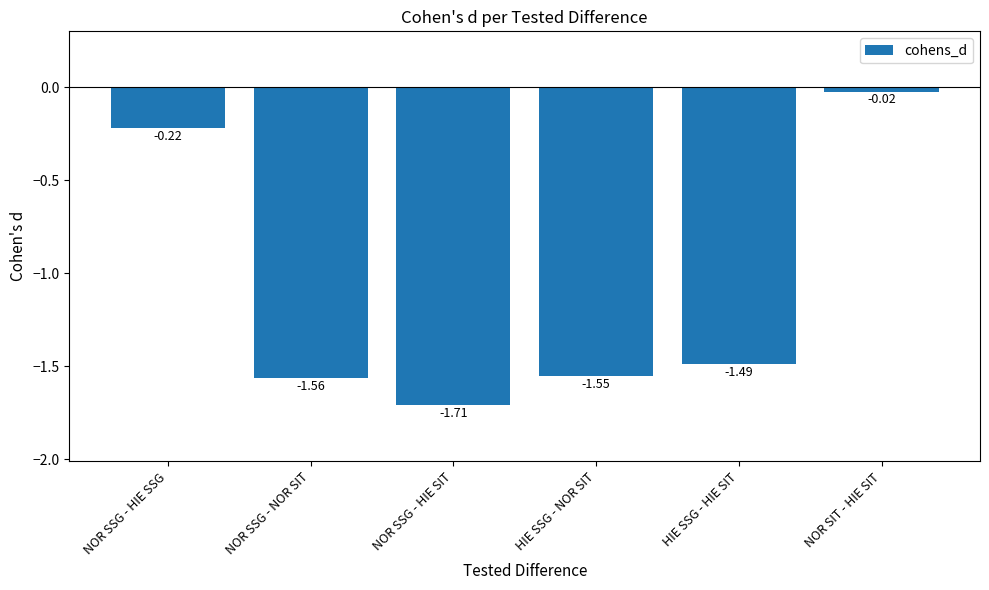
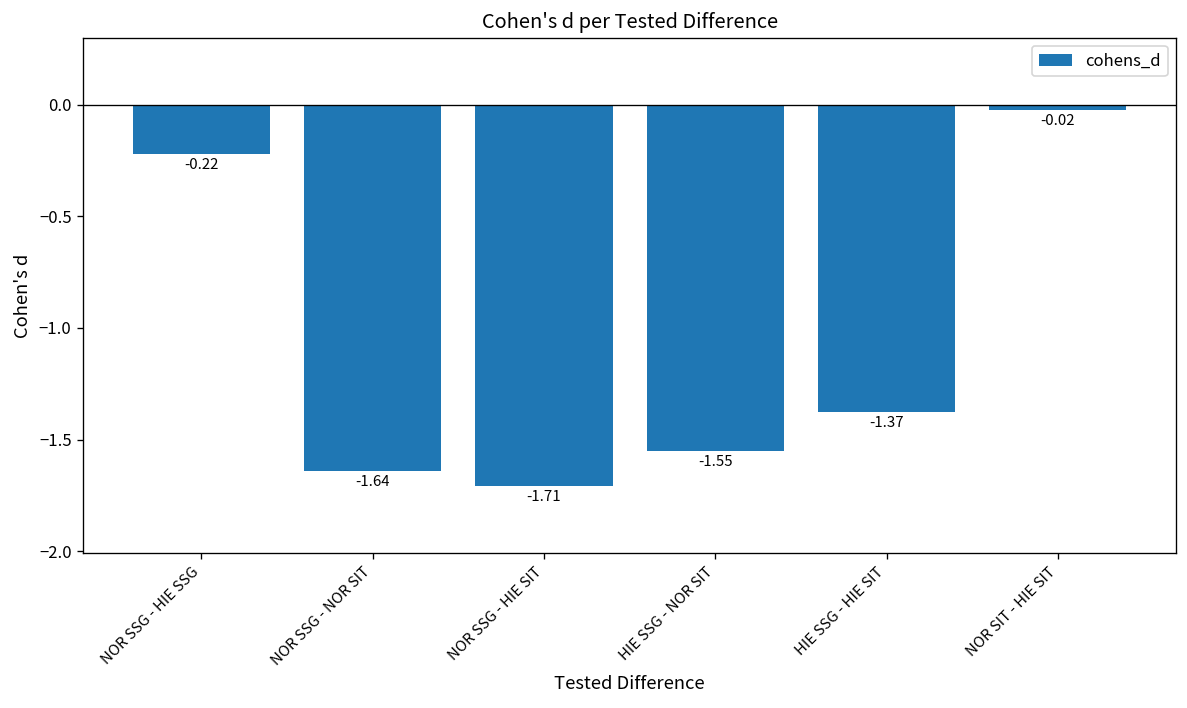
NOR SSG - NOR SIT: -1.56 -> -1.64
HIE SSG - HIE SIT: -1.49 -> -1.37
